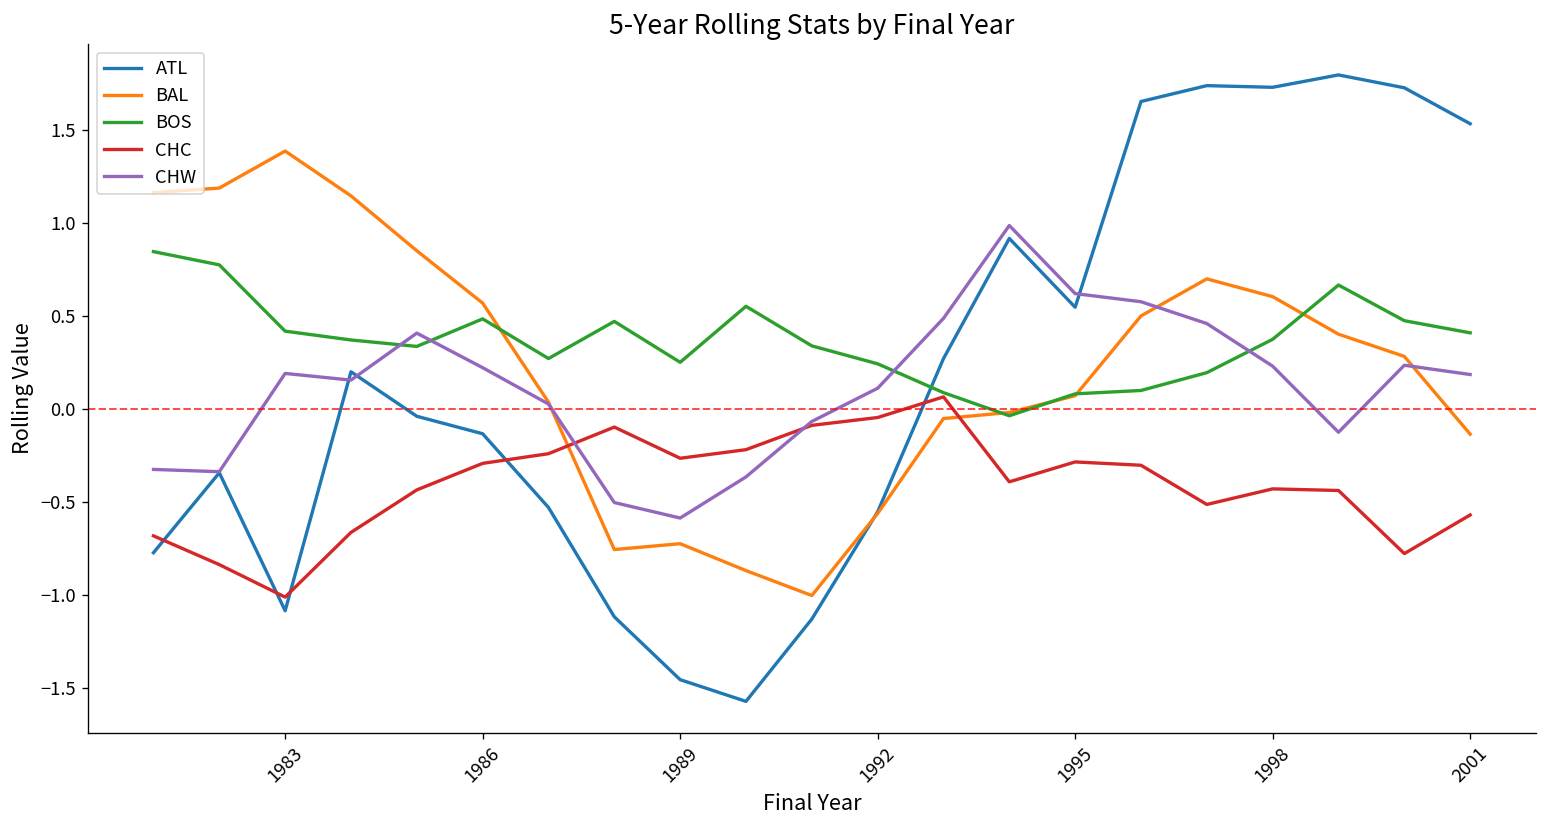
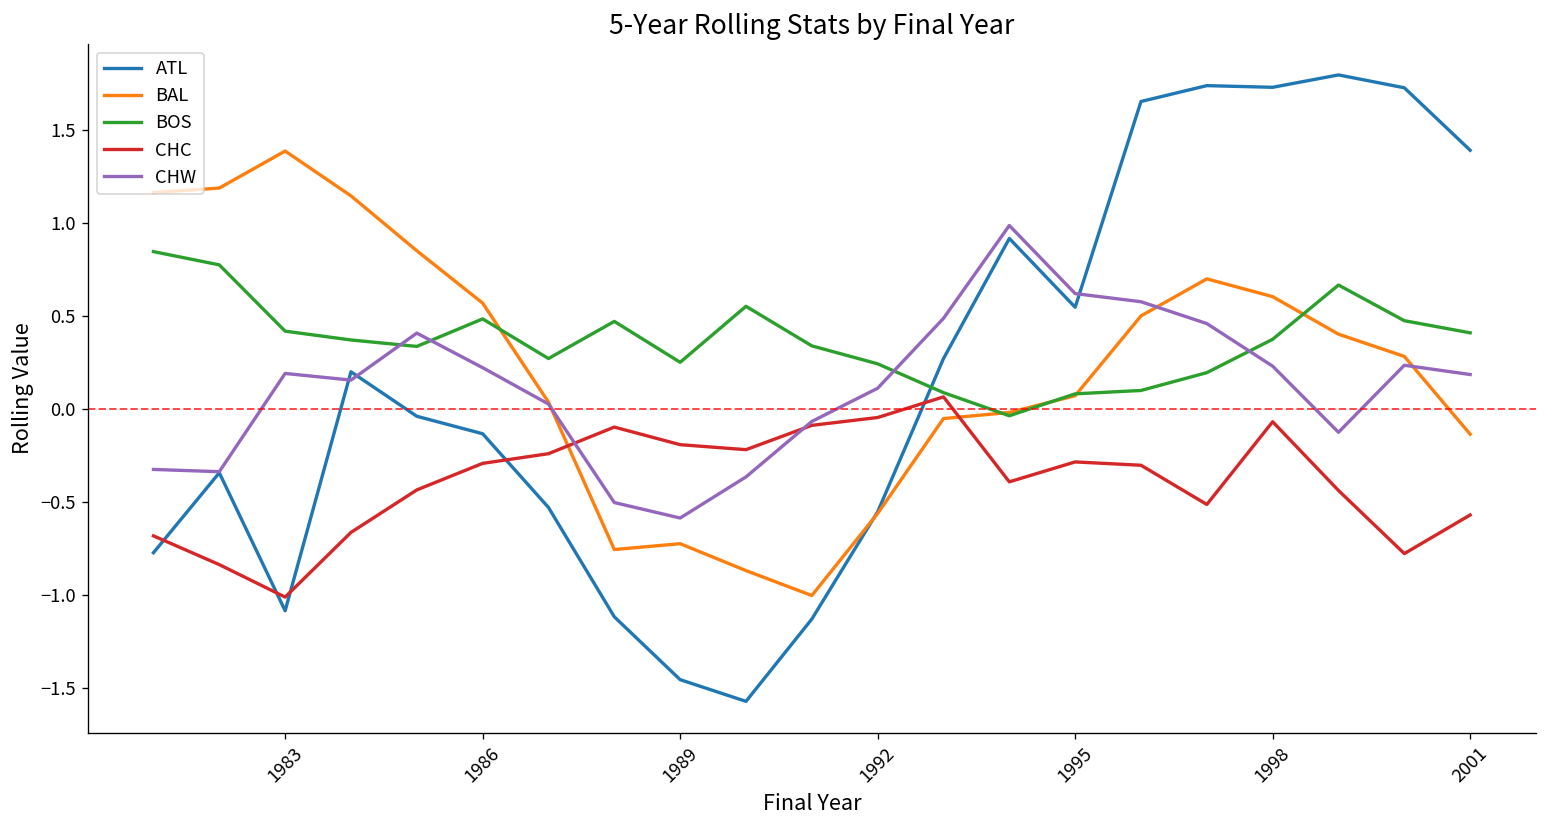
CHC, 1989: -0.26 -> -0.19
CHC, 1998: -0.43 -> -0.07
ATL, 2001: 1.53 -> 1.39
